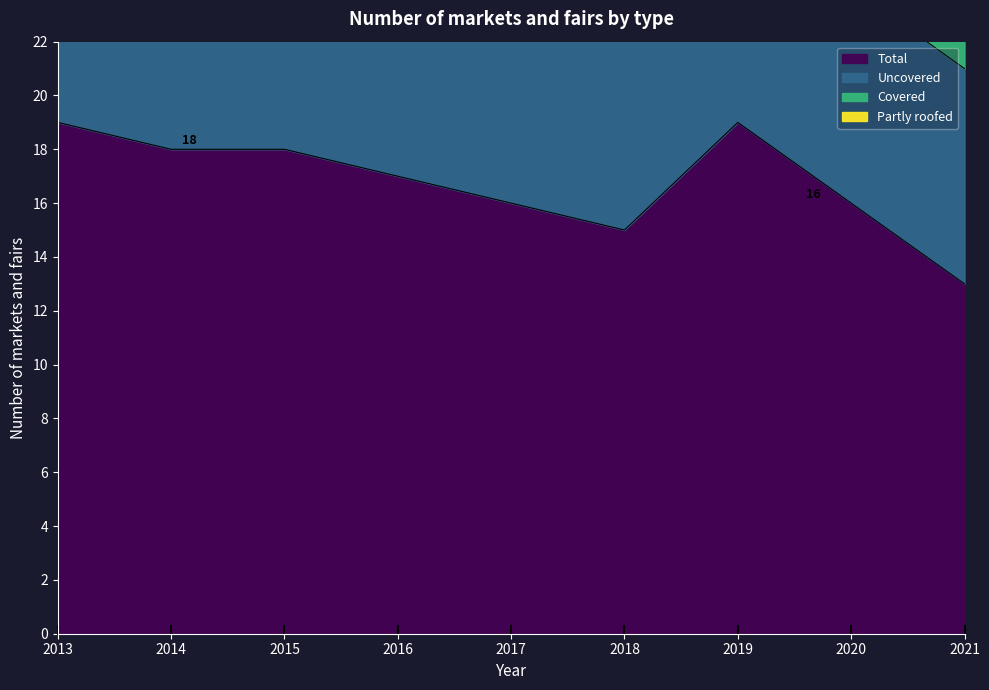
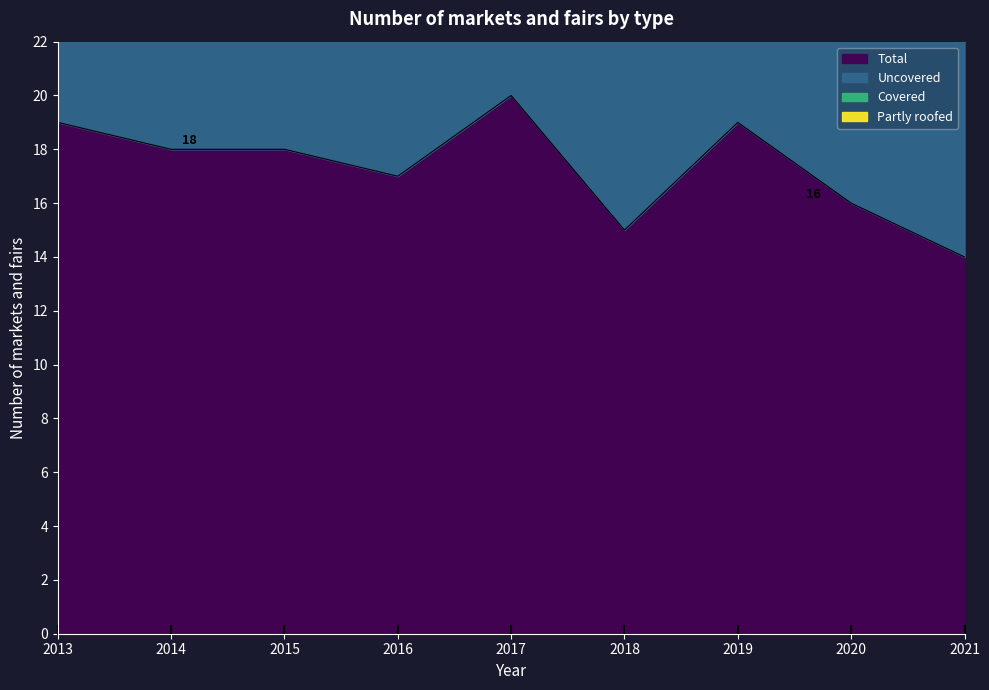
Total, 2017: 16 -> 20
Total, 2021: 13 -> 14
